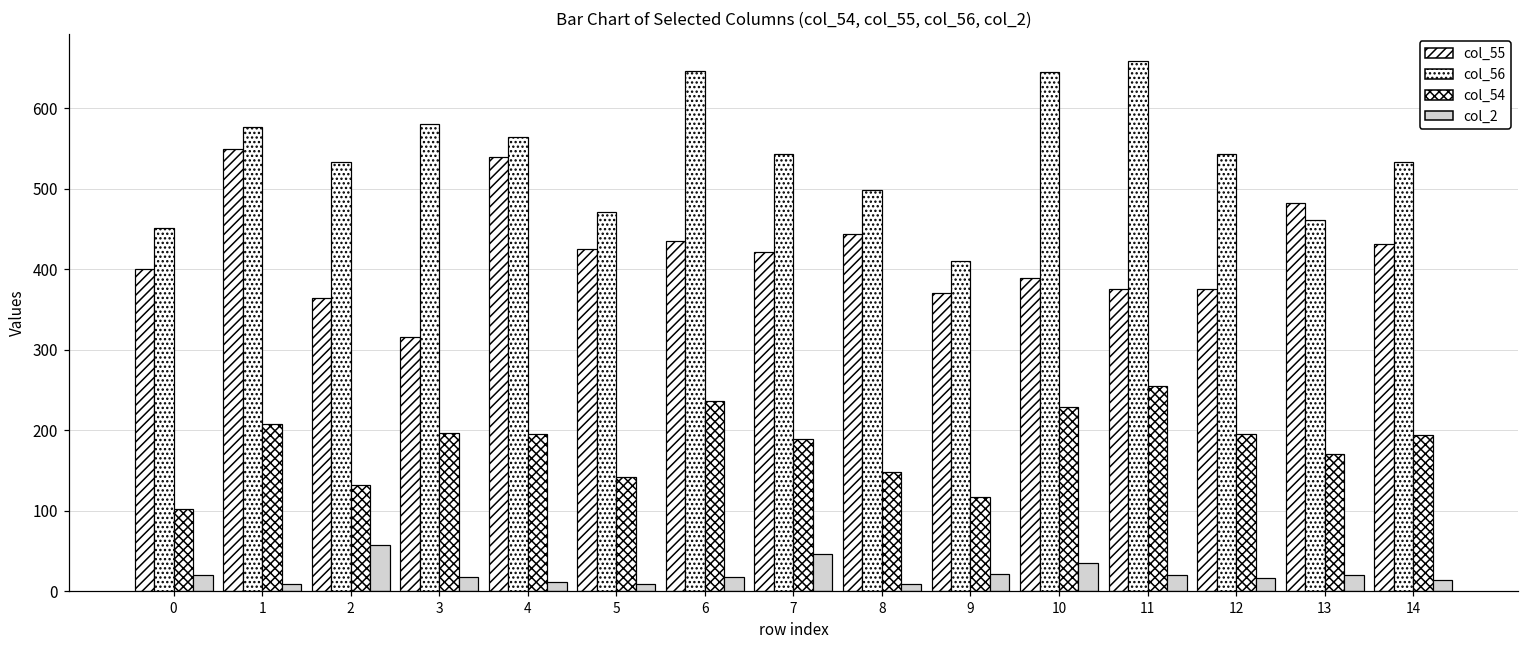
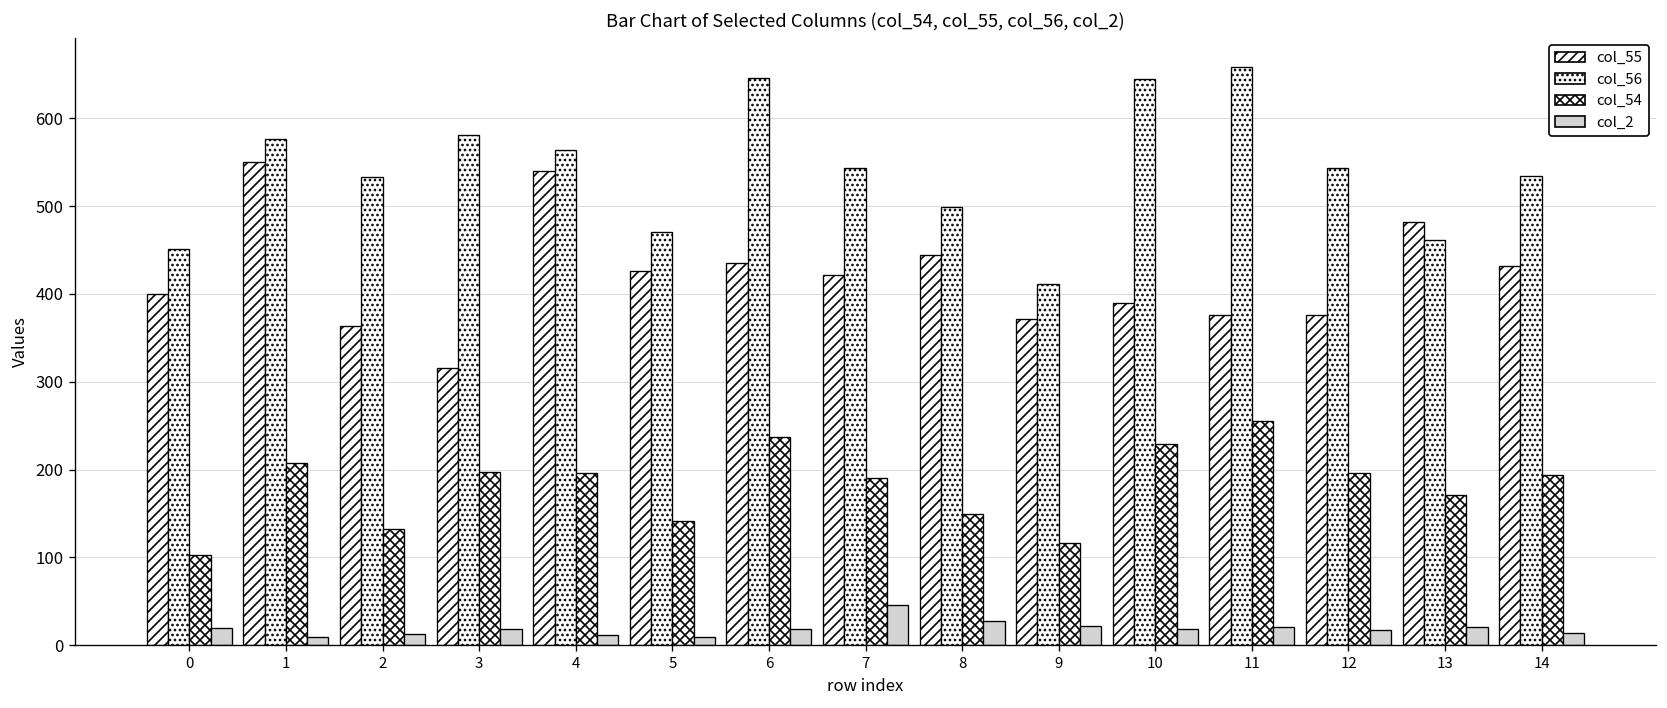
col_2, 2: 60 -> 10
col_2, 8: 10 -> 30
col_2, 10: 40 -> 20
